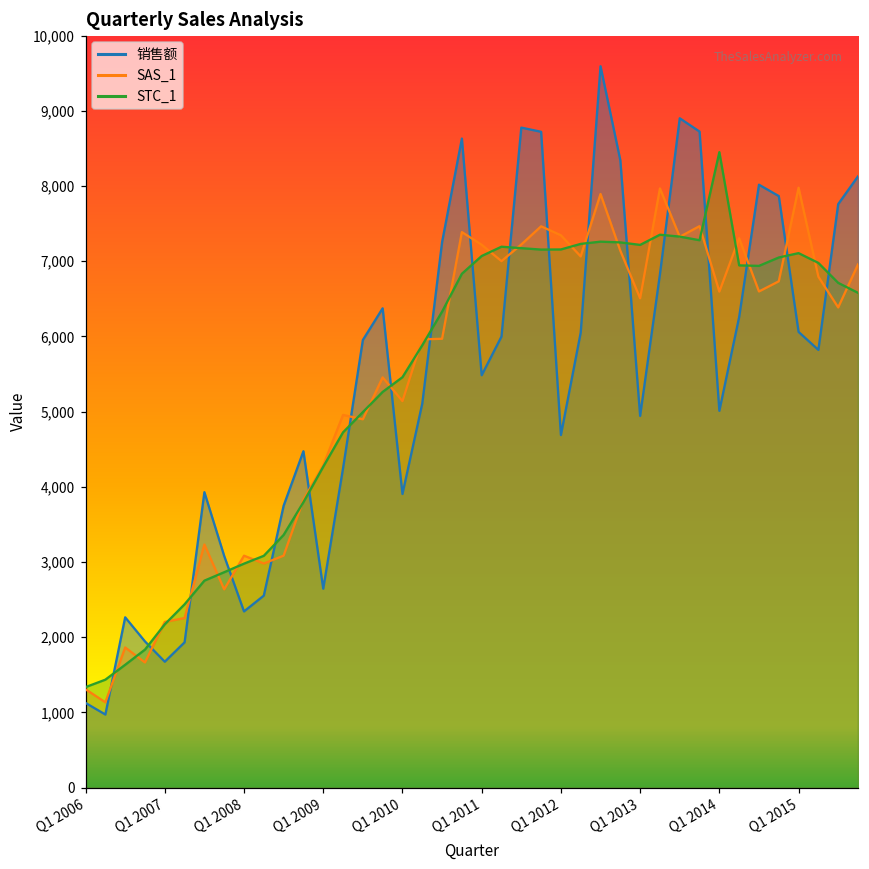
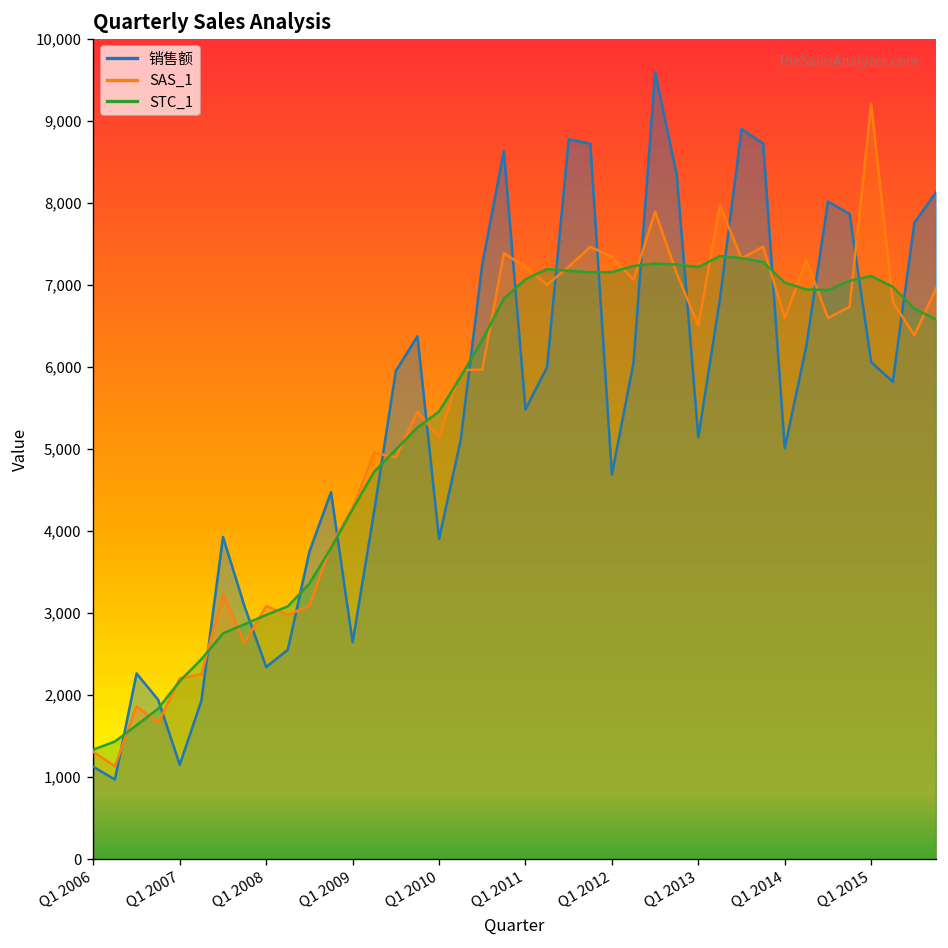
销售额, Q1 2007: 1,700 -> 1,200
销售额, Q1 2013: 4,900 -> 5,100
STC_1, Q1 2014: 8,400 -> 7,000
SAS_1, Q1 2015: 8,000 -> 9,200
